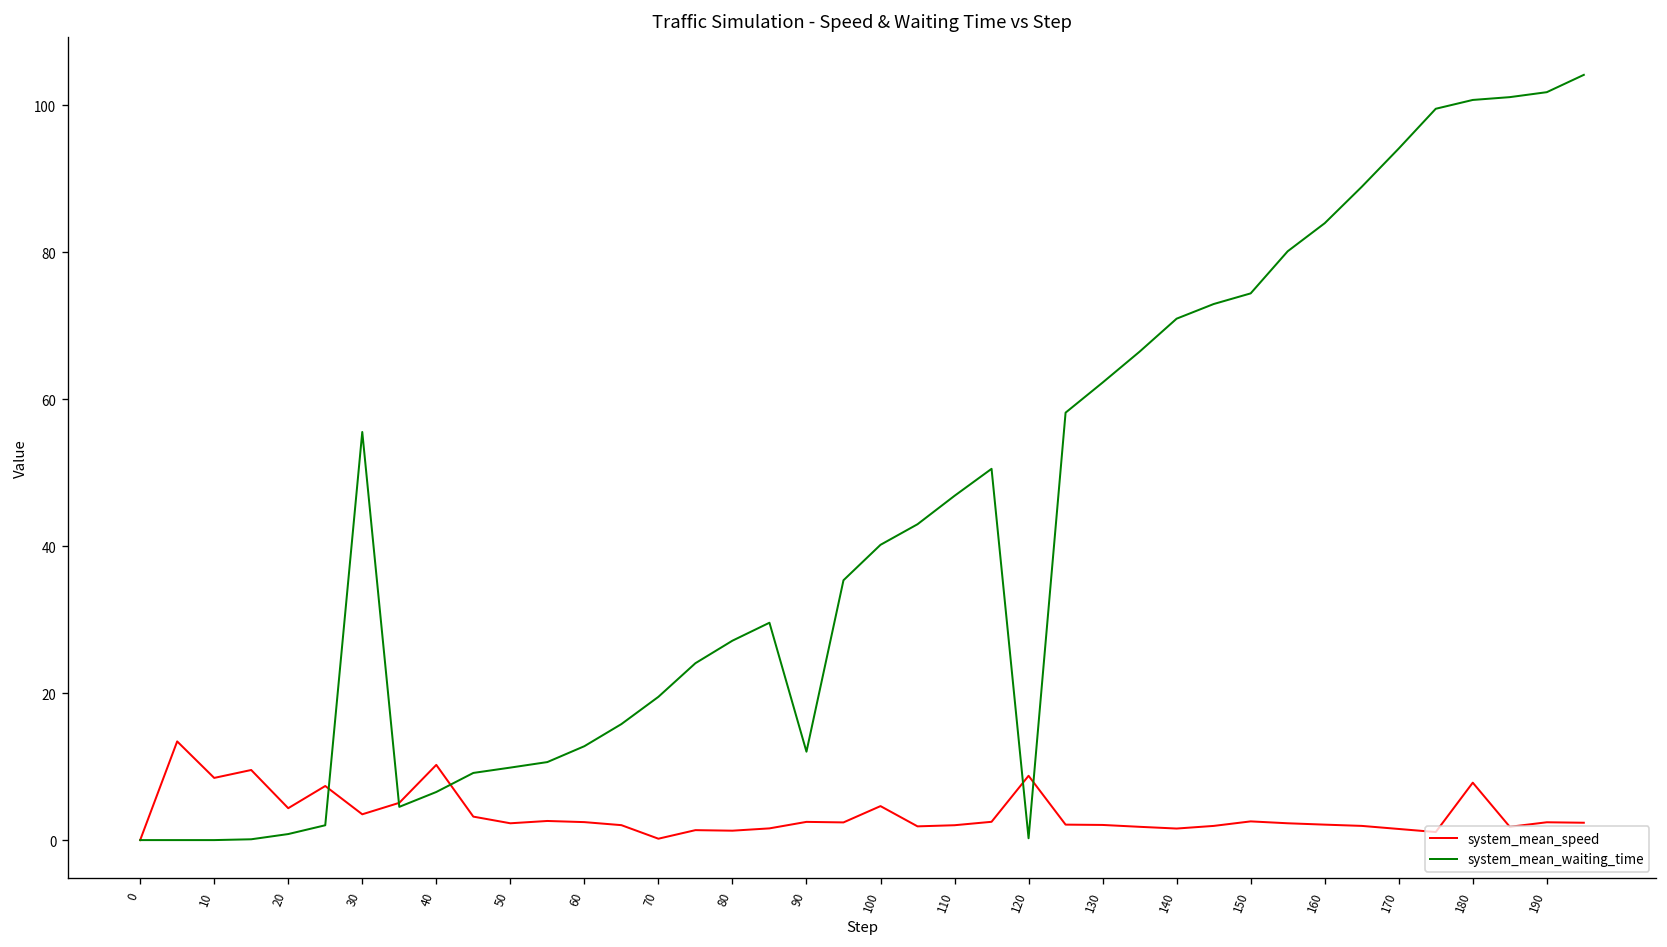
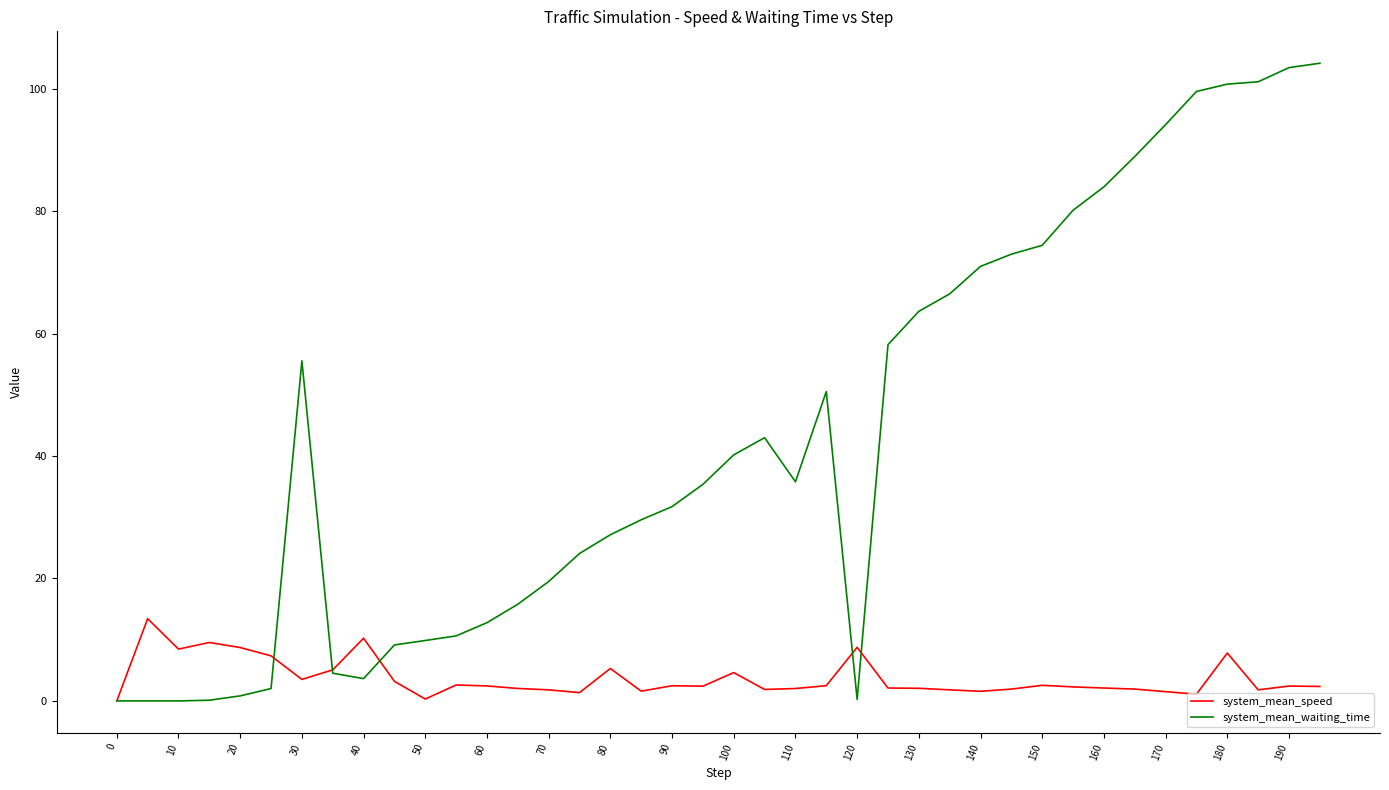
system_mean_speed, 20: 4 -> 9
system_mean_waiting_time, 40: 7 -> 4
system_mean_speed, 50: 2 -> 0
system_mean_speed, 70: 0 -> 2
system_mean_speed, 80: 1 -> 5
system_mean_waiting_time, 90: 12 -> 32
system_mean_waiting_time, 110: 47 -> 36
system_mean_waiting_time, 130: 62 -> 64
system_mean_waiting_time, 190: 102 -> 103
